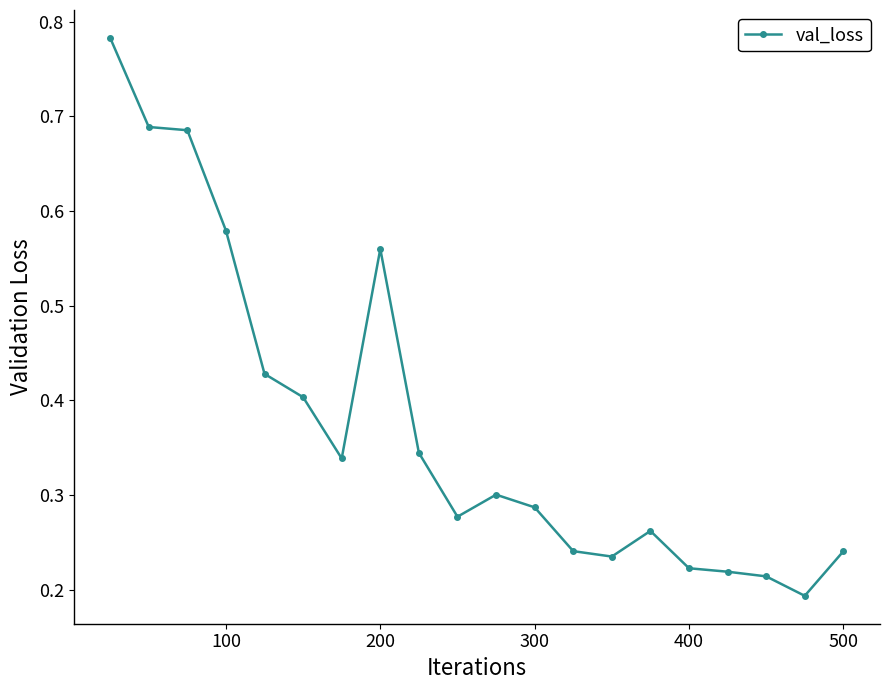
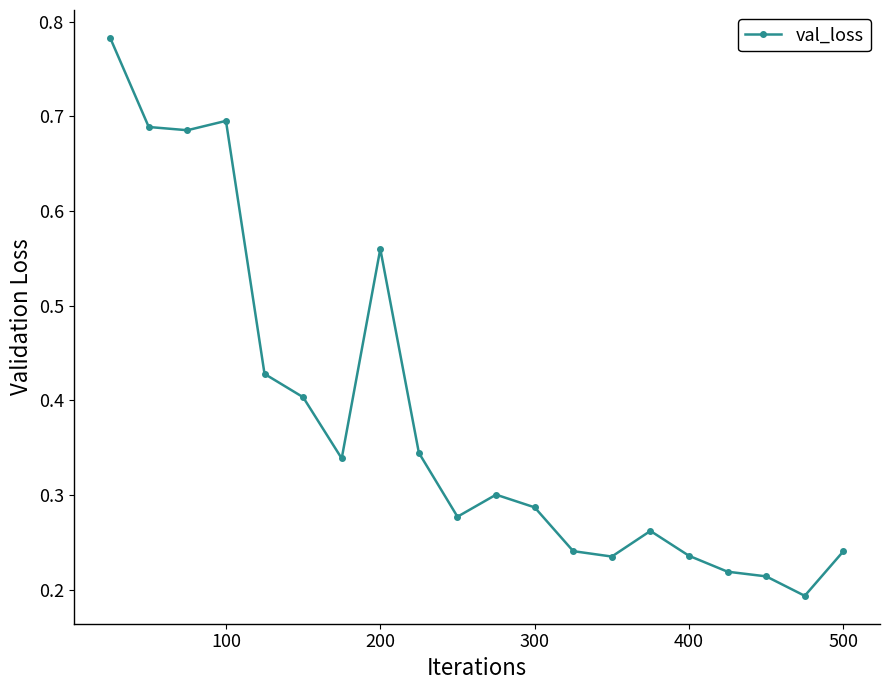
100: 0.58 -> 0.70
400: 0.22 -> 0.24
